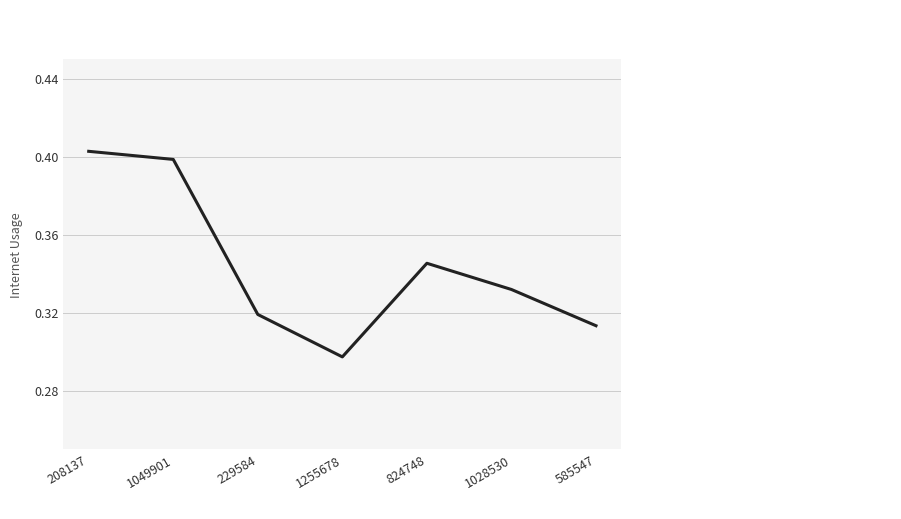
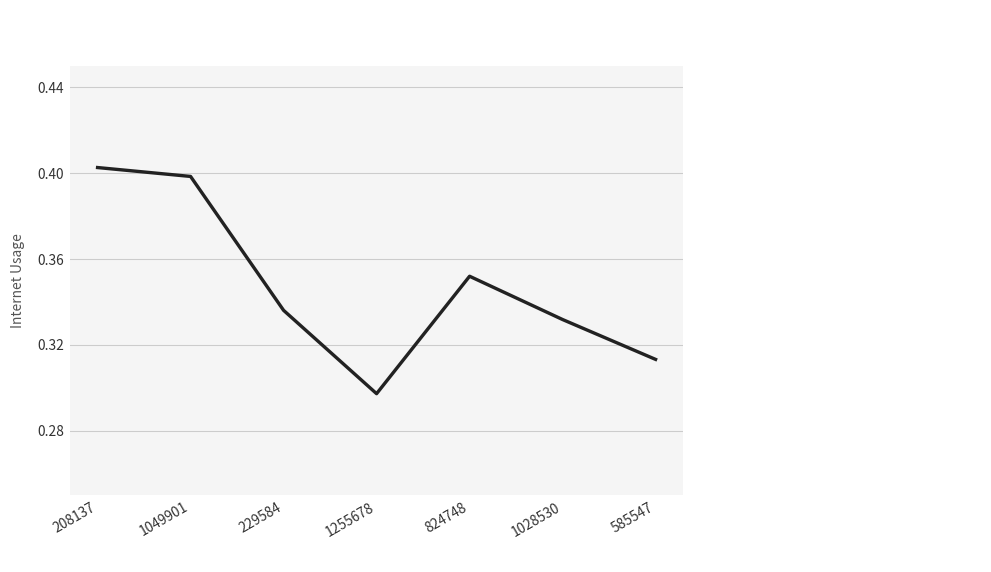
229584: 0.319 -> 0.336
824748: 0.345 -> 0.352
